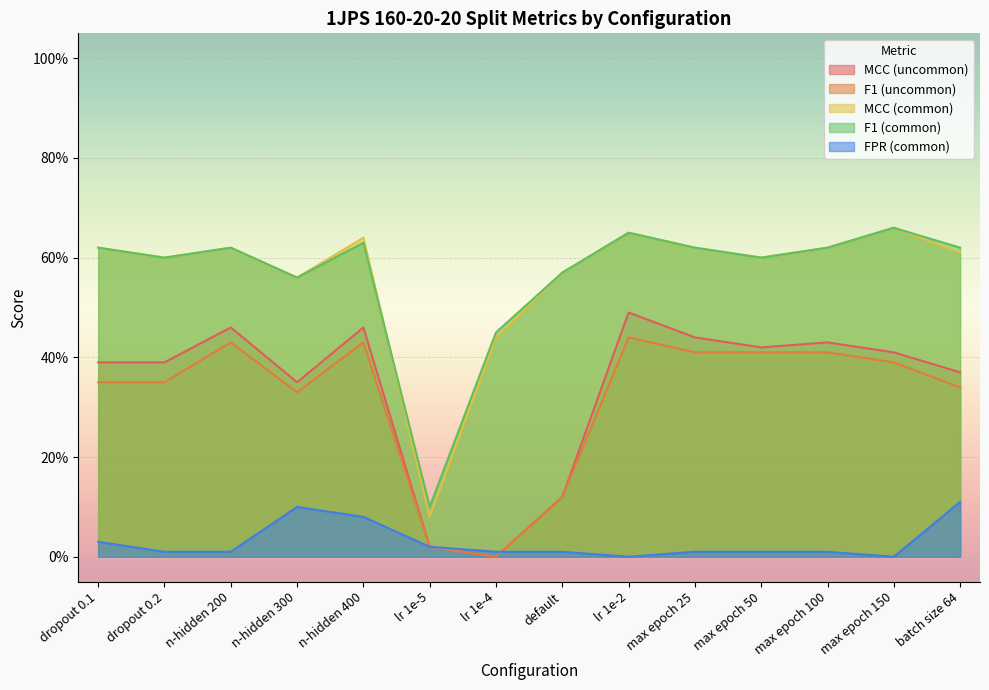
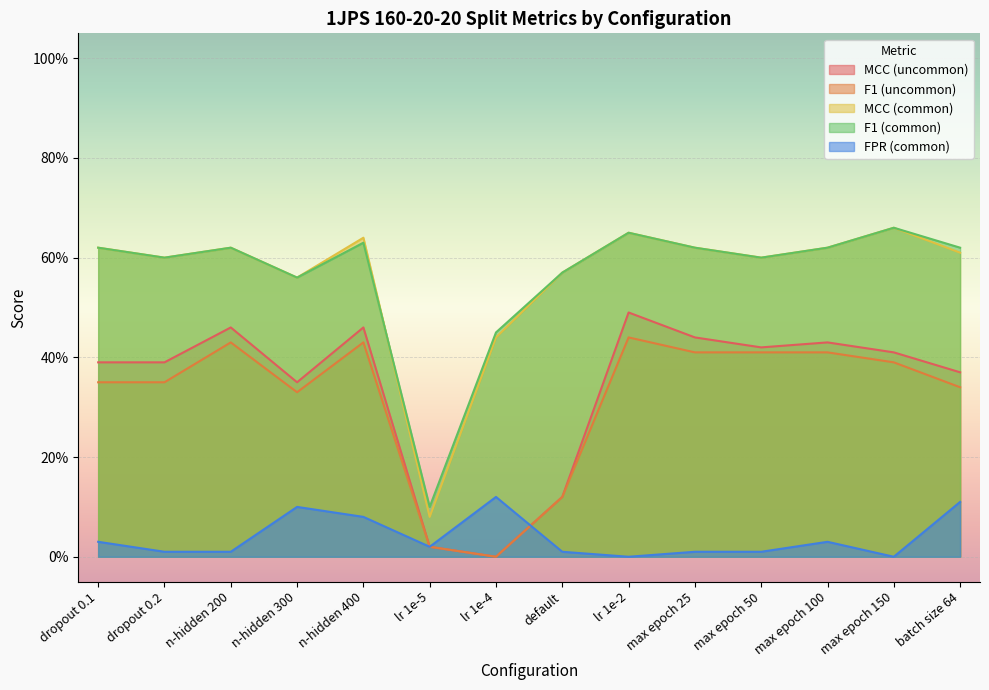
FPR (common), lr 1e-4: 1% -> 12%
FPR (common), max epoch 100: 1% -> 3%
